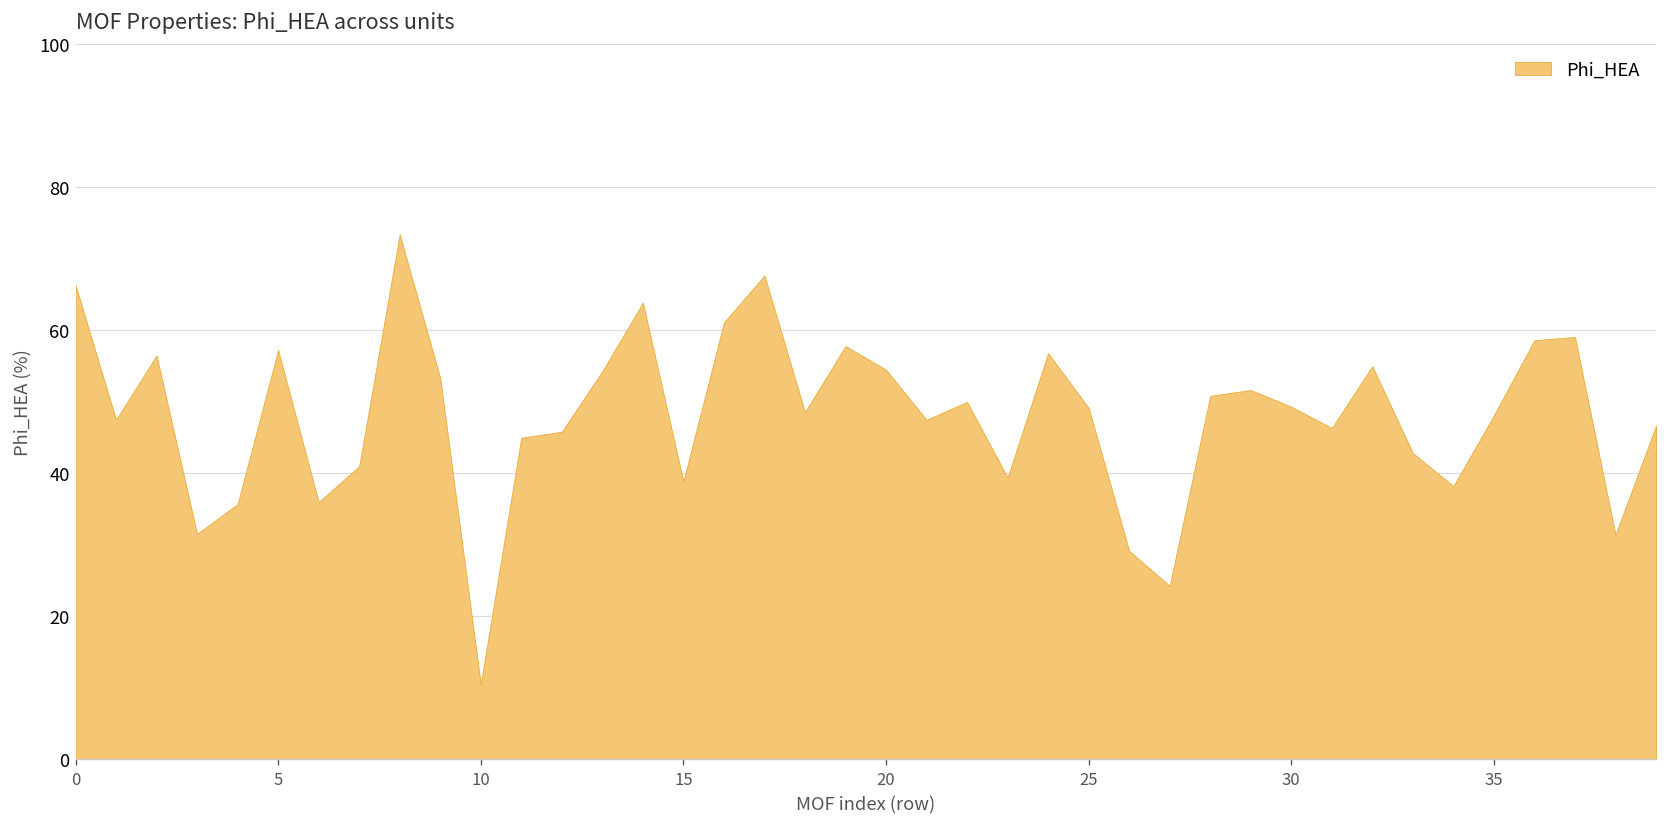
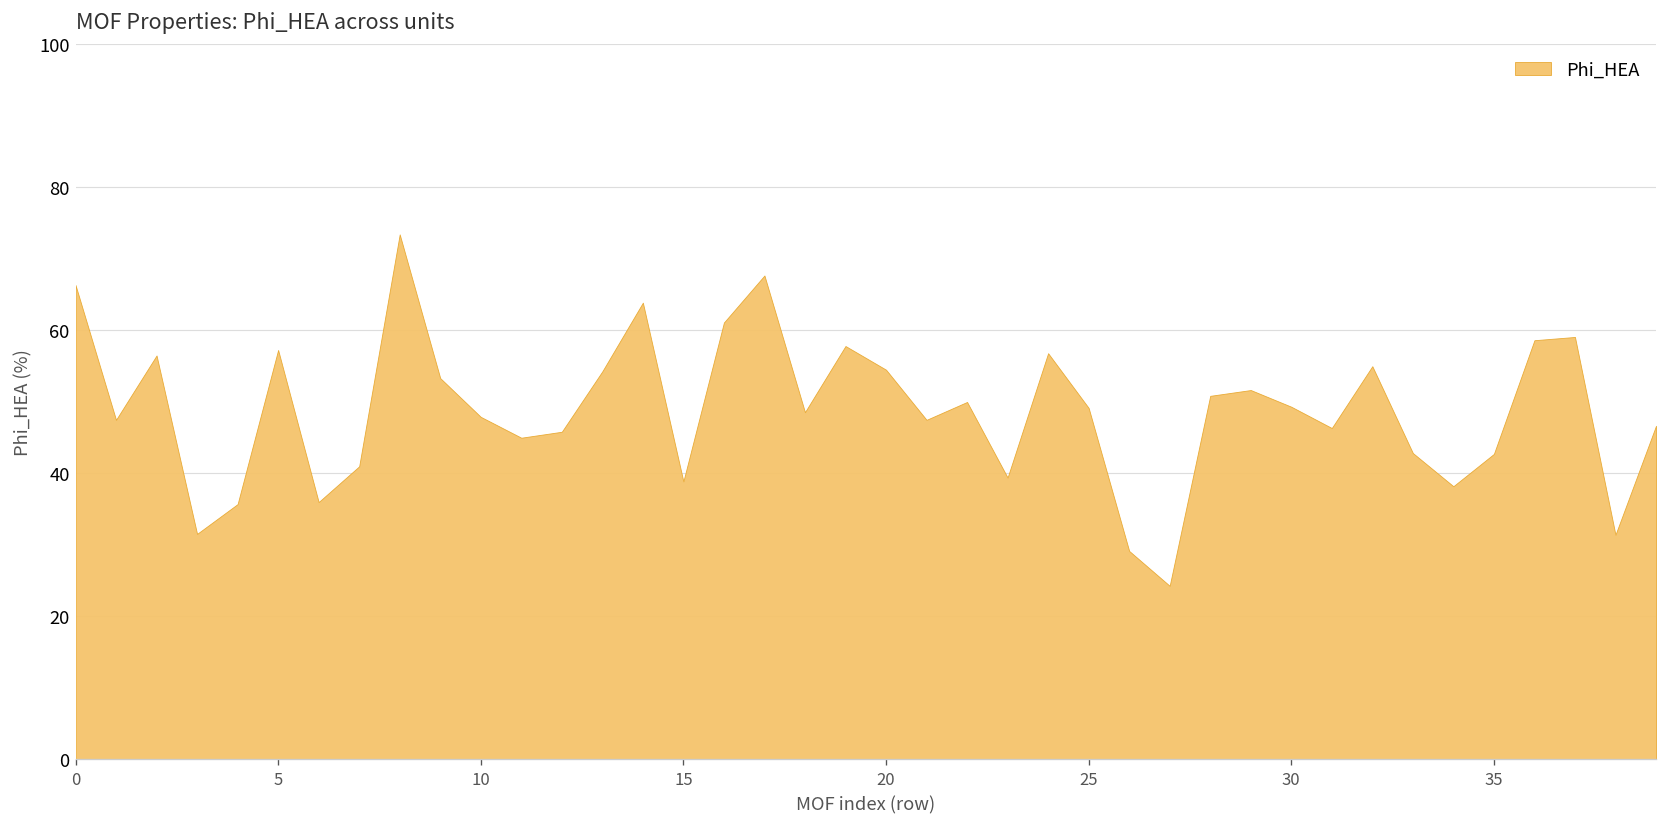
10: 11 -> 48
35: 48 -> 43
